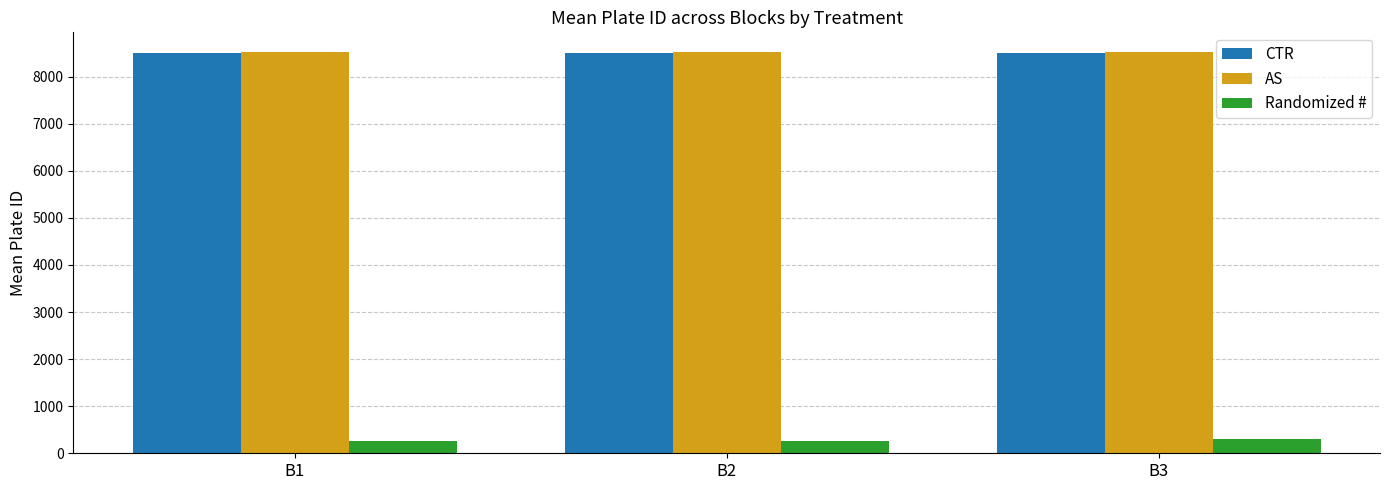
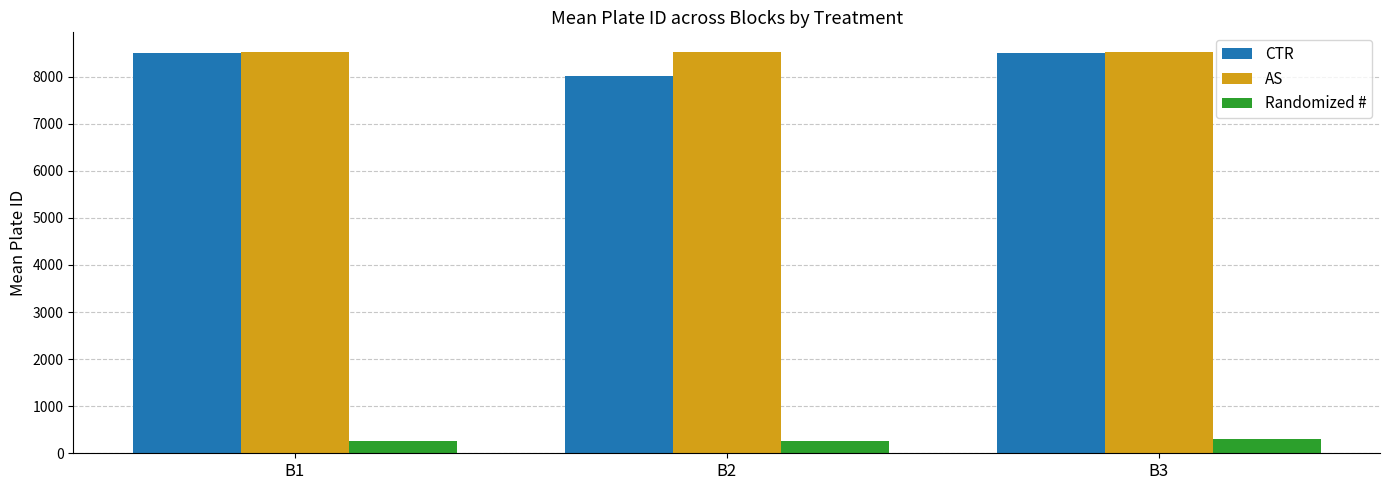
CTR, B2: 8500 -> 8000
